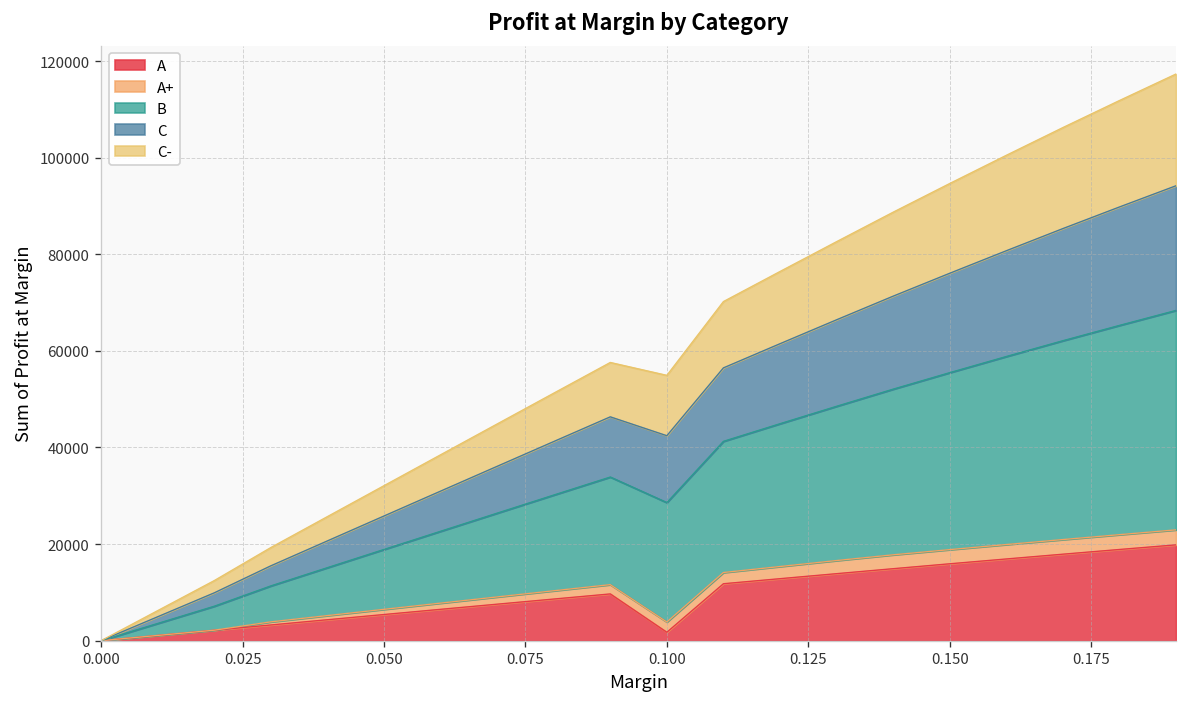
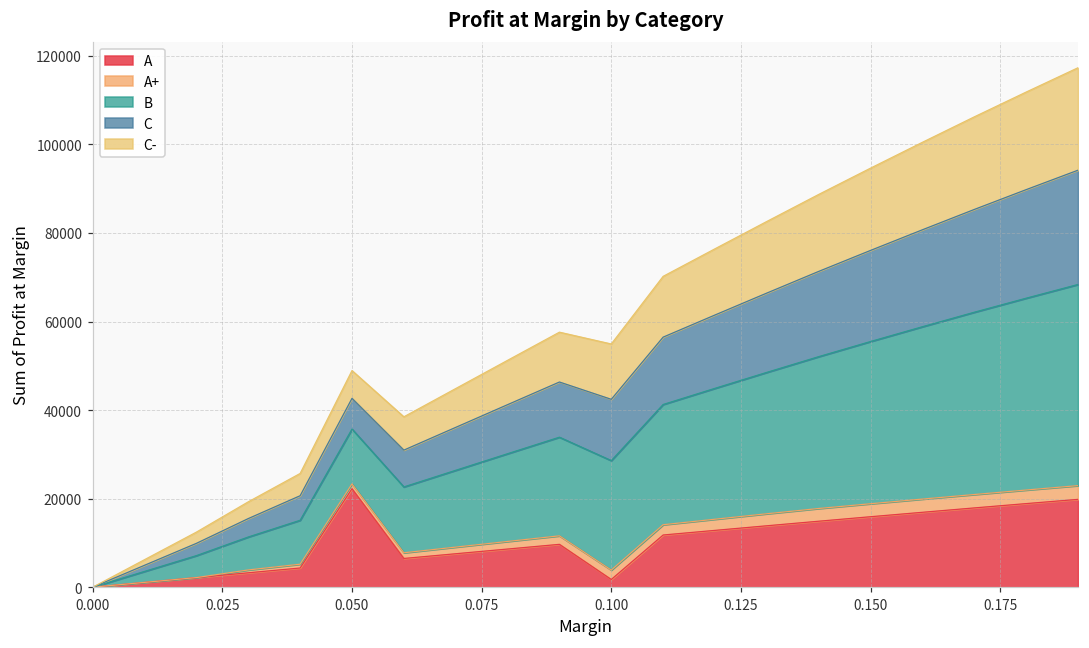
A, 0.050: 5000 -> 22000
